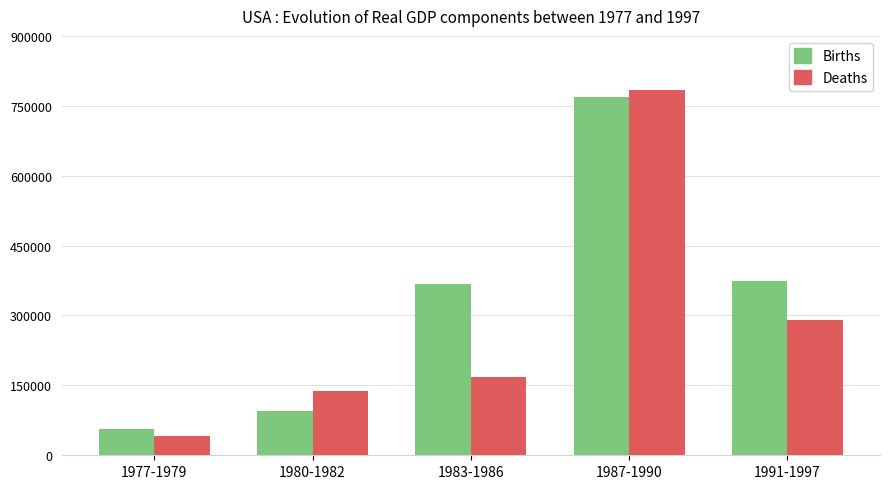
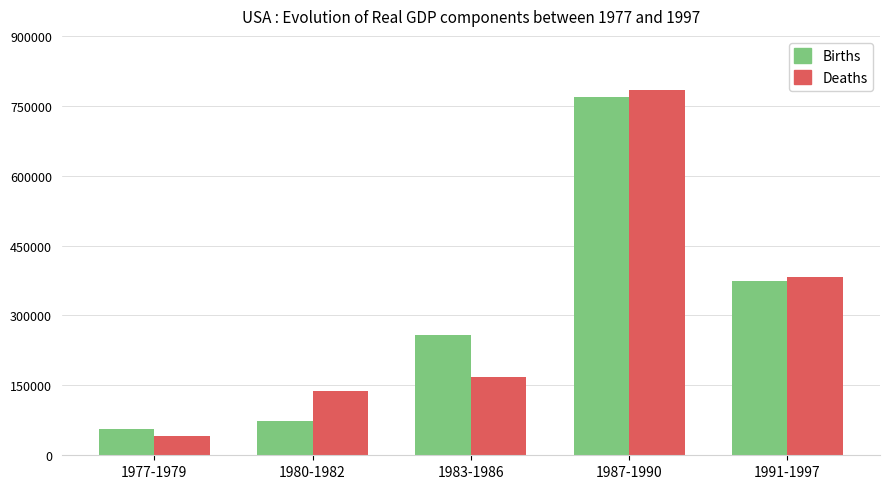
Births, 1980-1982: 100000 -> 70000
Births, 1983-1986: 370000 -> 260000
Deaths, 1991-1997: 290000 -> 380000
